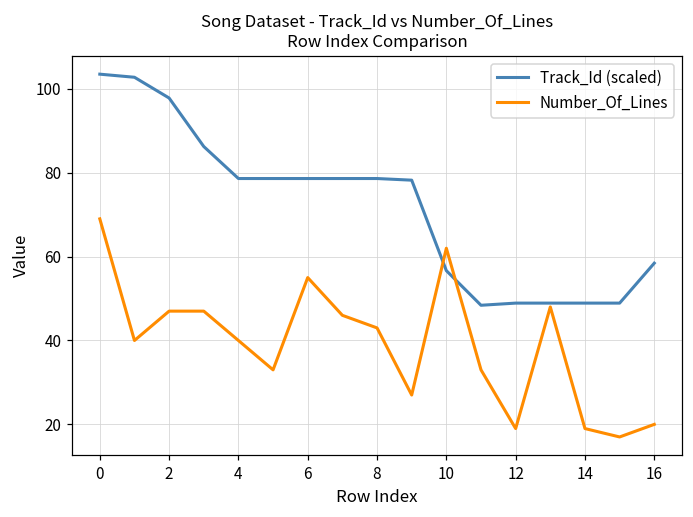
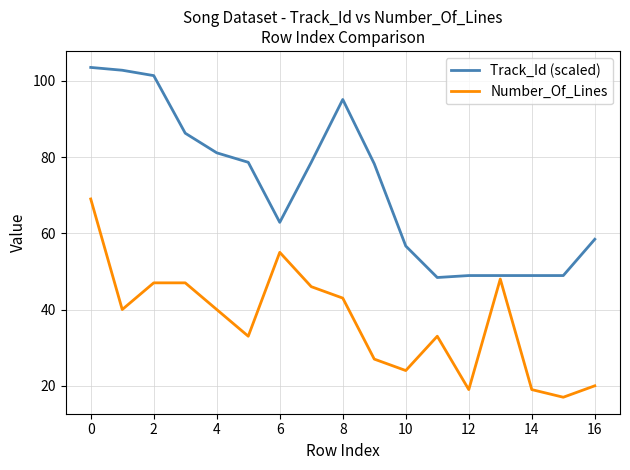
Track_Id (scaled), 2: 98 -> 101
Track_Id (scaled), 4: 79 -> 81
Track_Id (scaled), 6: 79 -> 63
Track_Id (scaled), 8: 79 -> 95
Number_Of_Lines, 10: 62 -> 24
